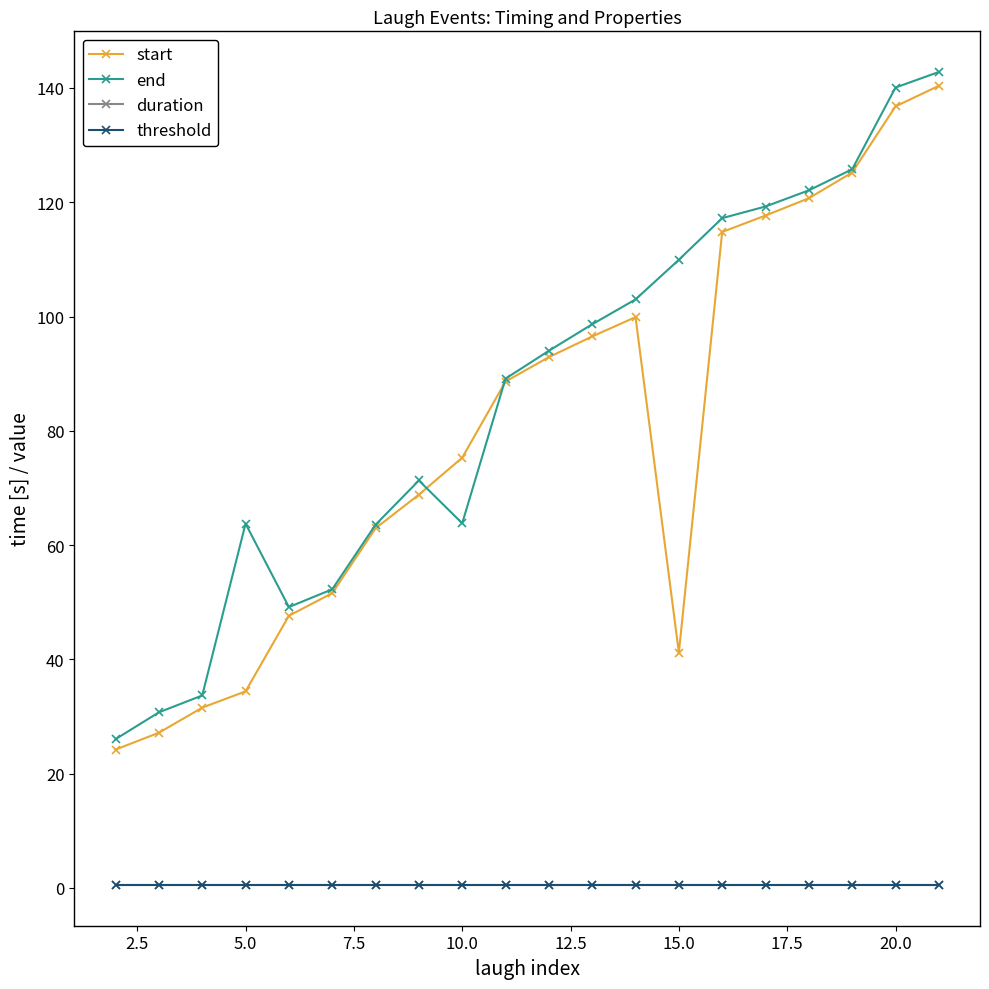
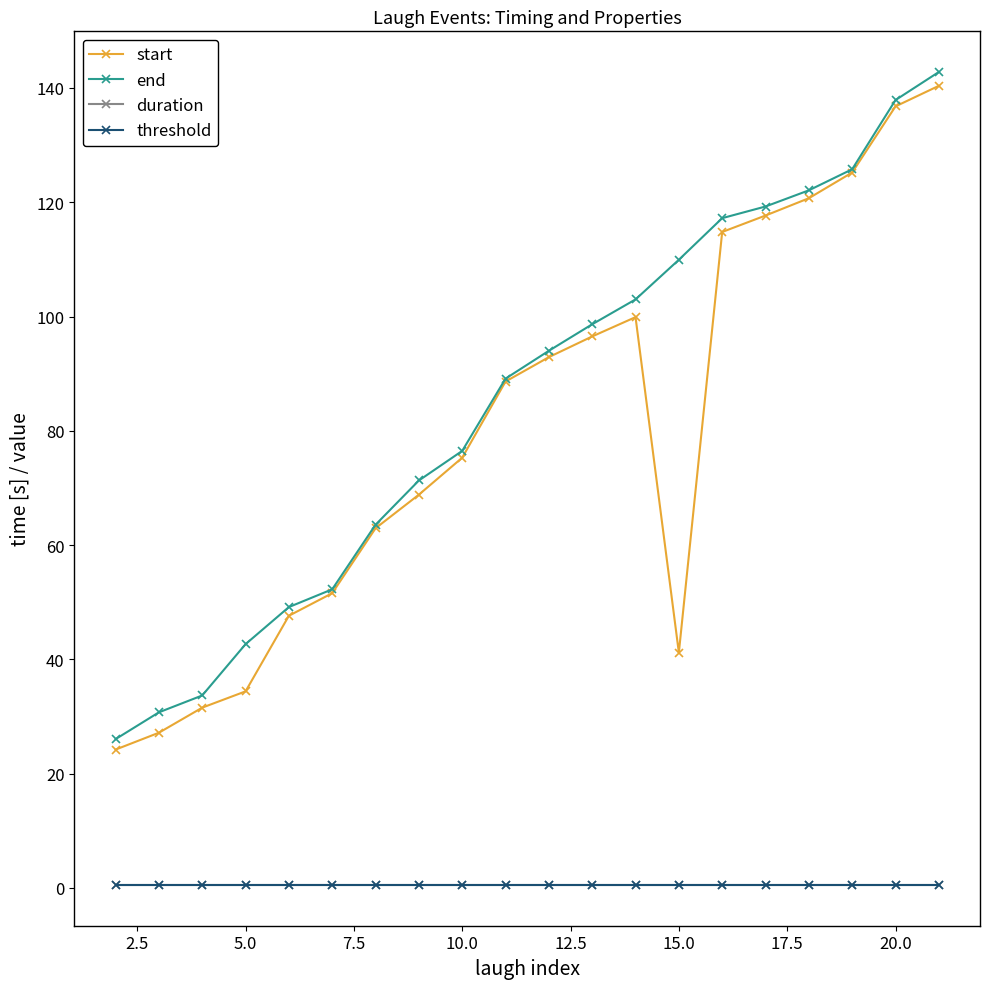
end, 5.0: 64 -> 43
end, 10.0: 64 -> 76
end, 20.0: 140 -> 138
